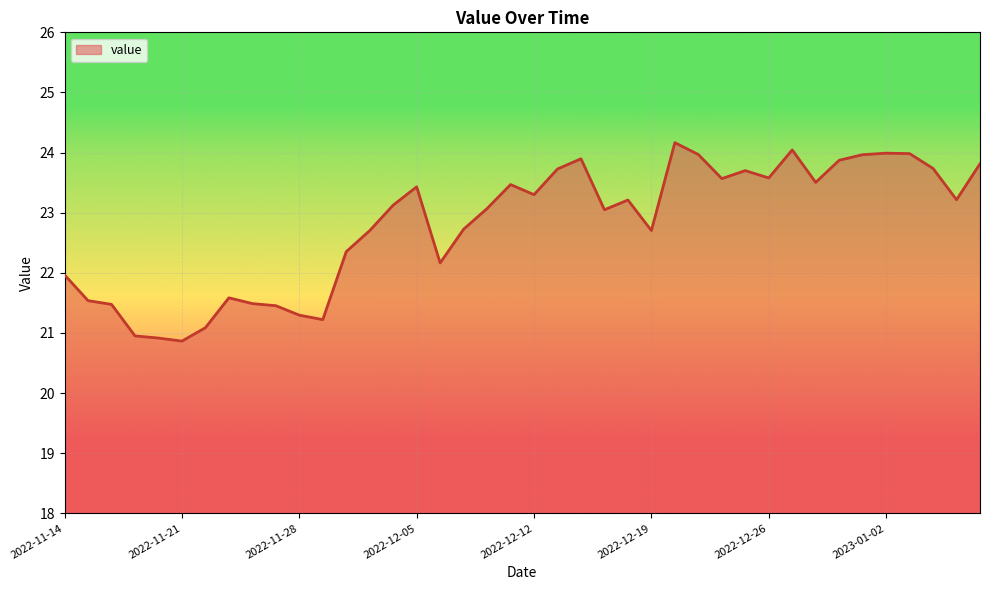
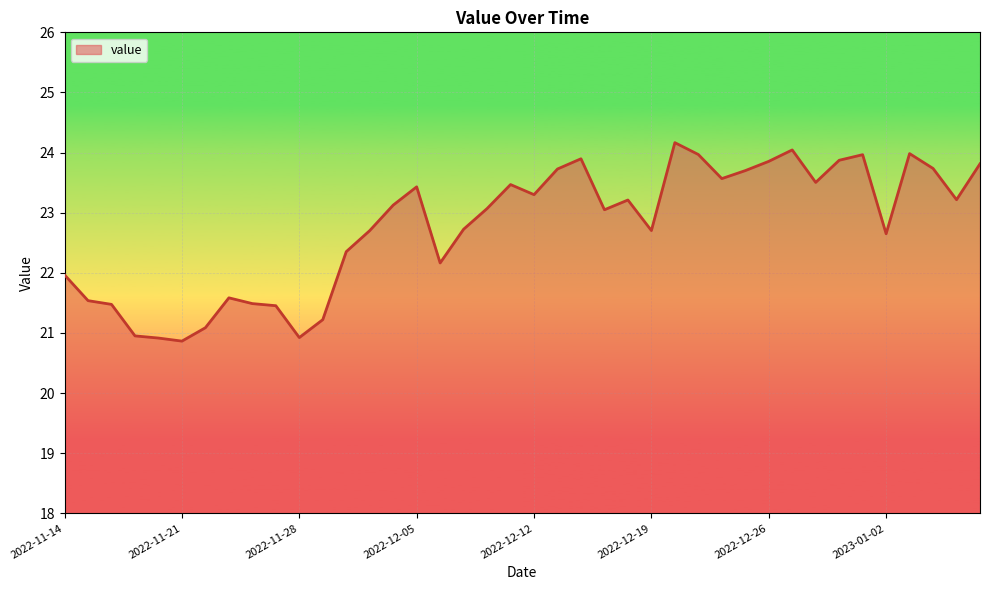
2022-11-28: 21.3 -> 20.9
2022-12-26: 23.6 -> 23.9
2023-01-02: 24.0 -> 22.7
